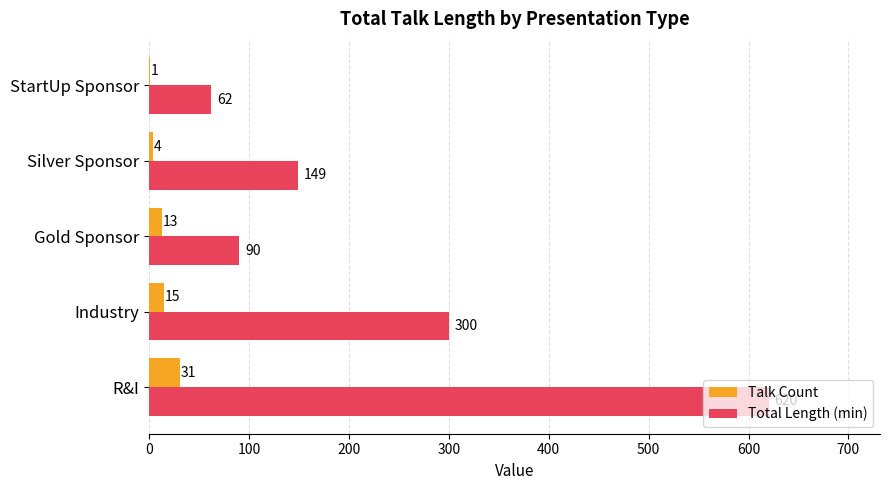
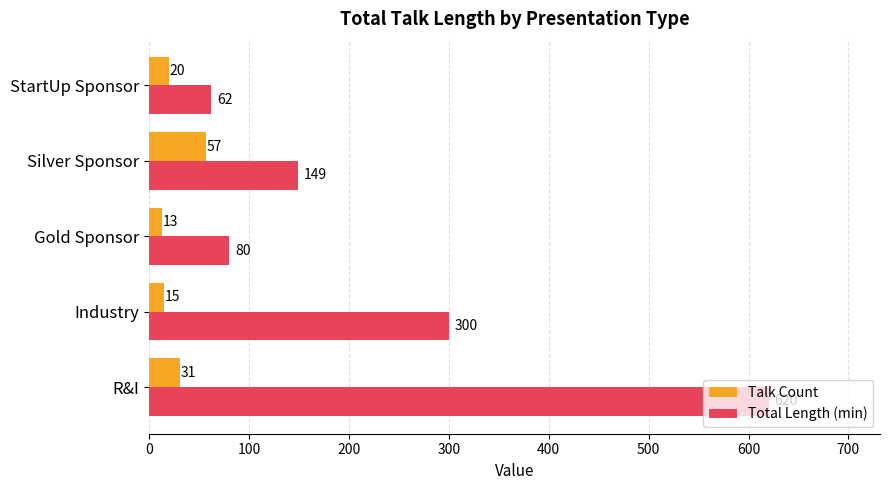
Talk Count, StartUp Sponsor: 1 -> 20
Talk Count, Silver Sponsor: 4 -> 57
Total Length (min), Gold Sponsor: 90 -> 80
